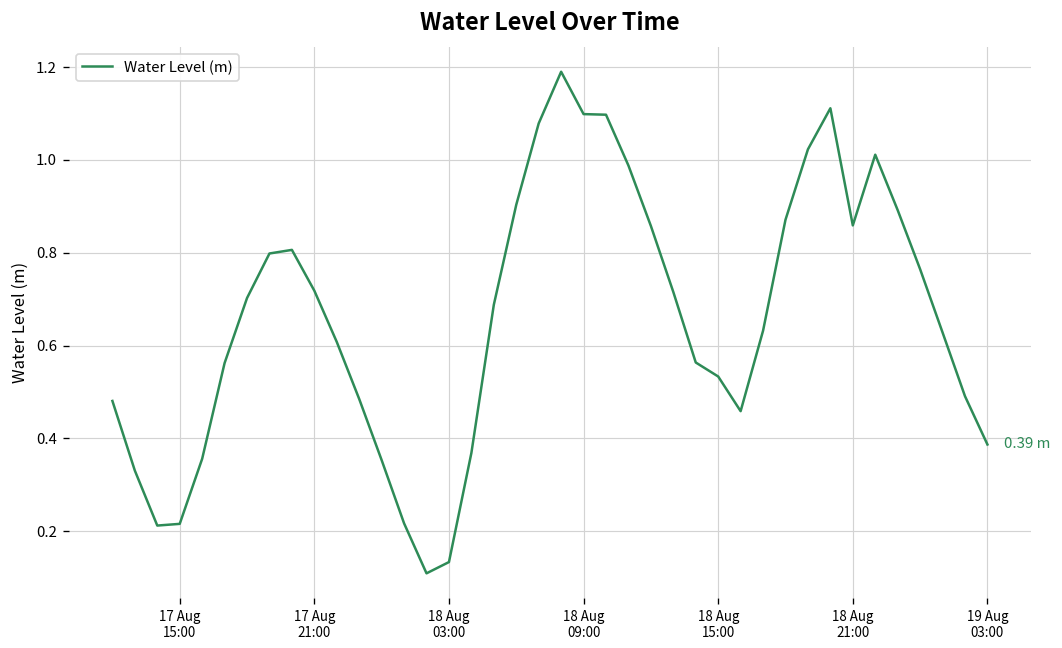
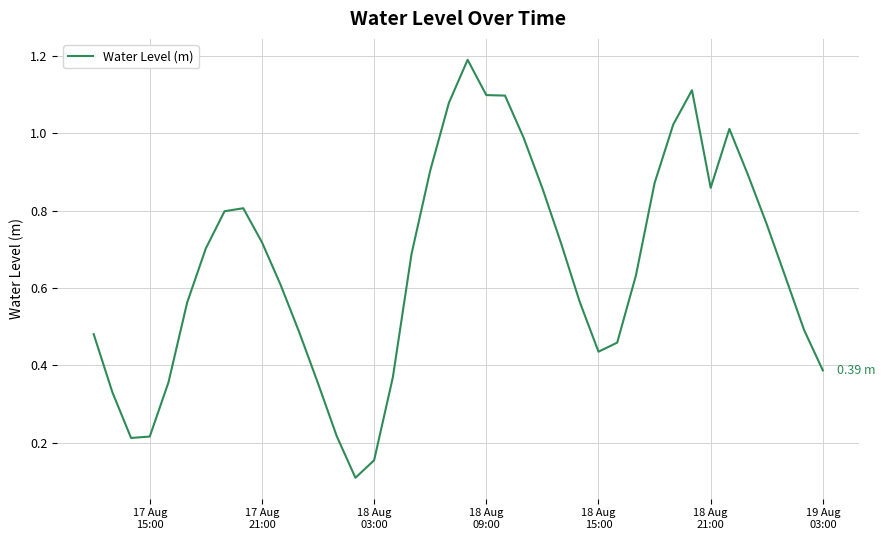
18 Aug 03:00: 0.13 -> 0.15
18 Aug 15:00: 0.53 -> 0.44
